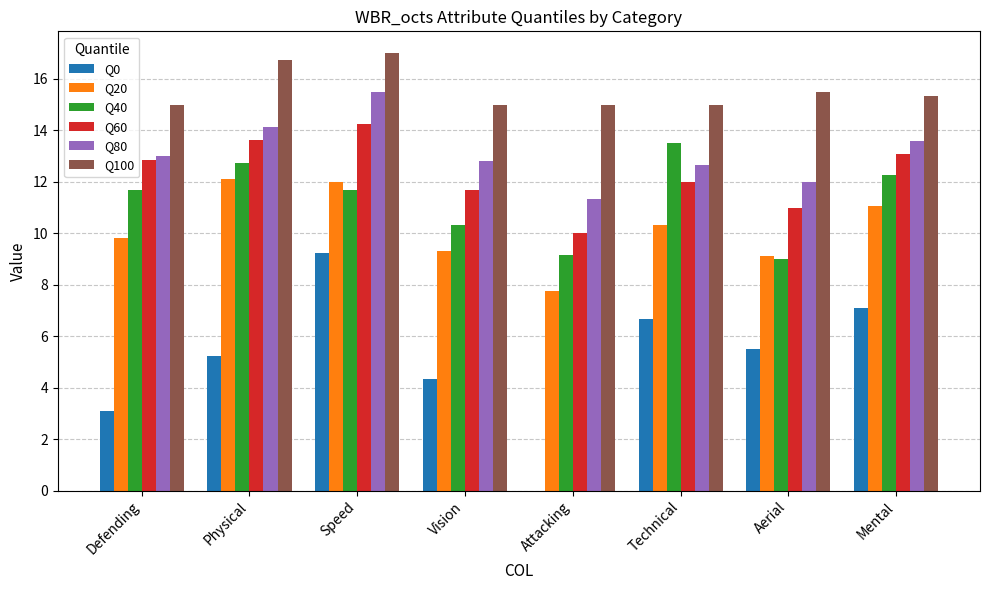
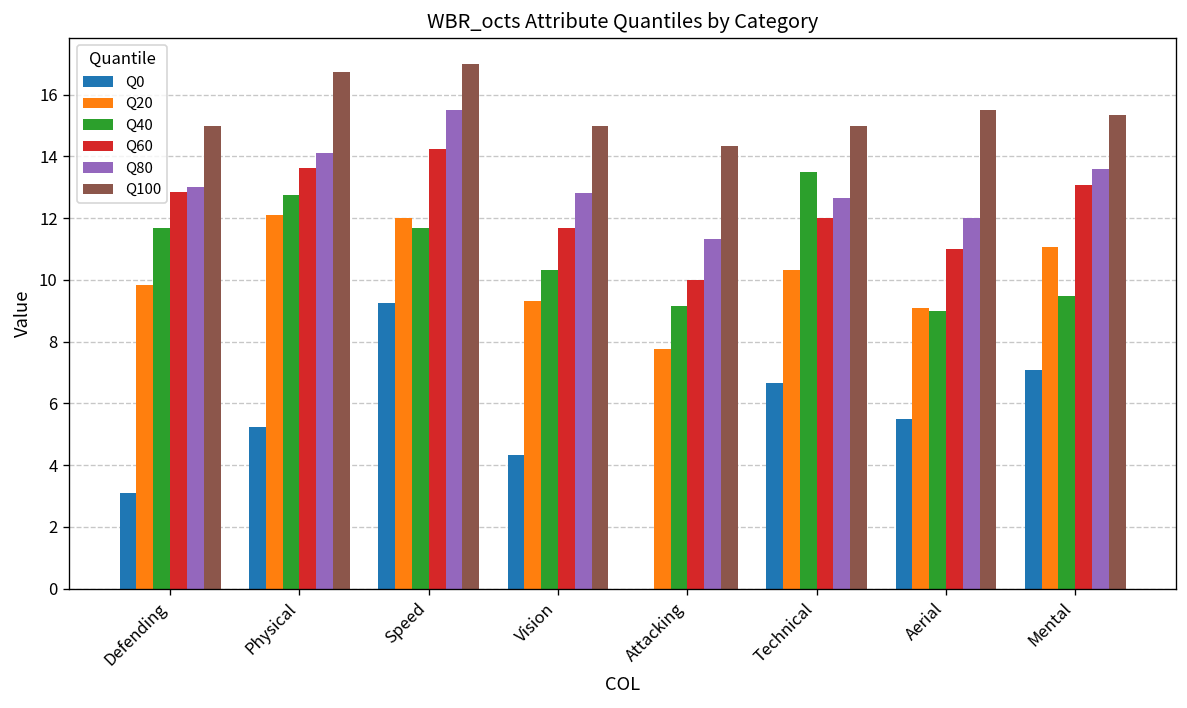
Q100, Attacking: 15.0 -> 14.3
Q40, Mental: 12.3 -> 9.5
